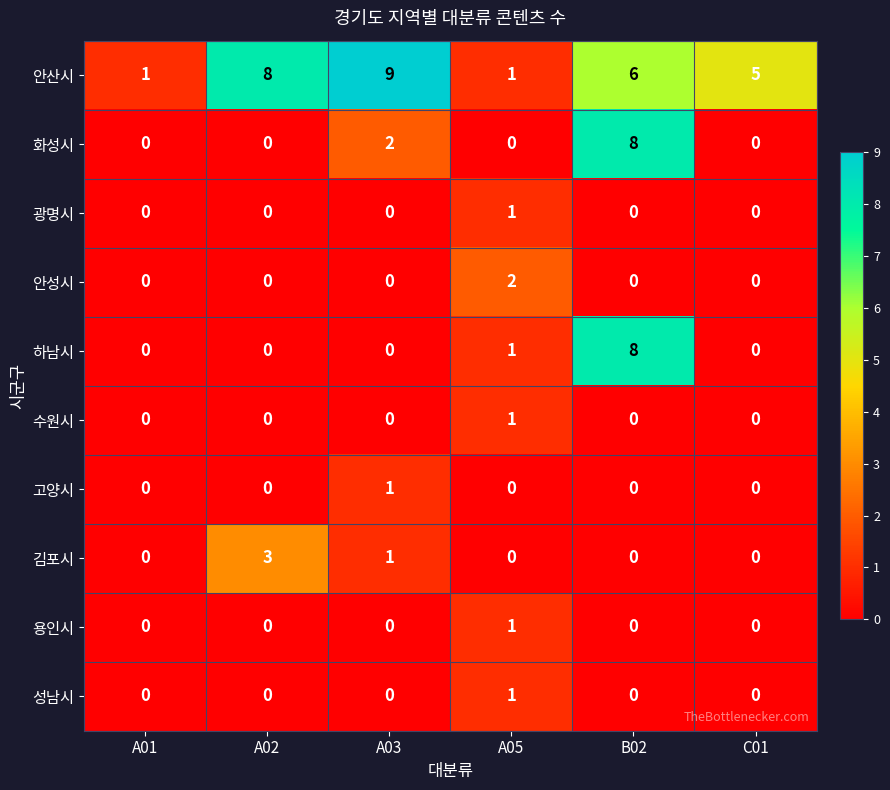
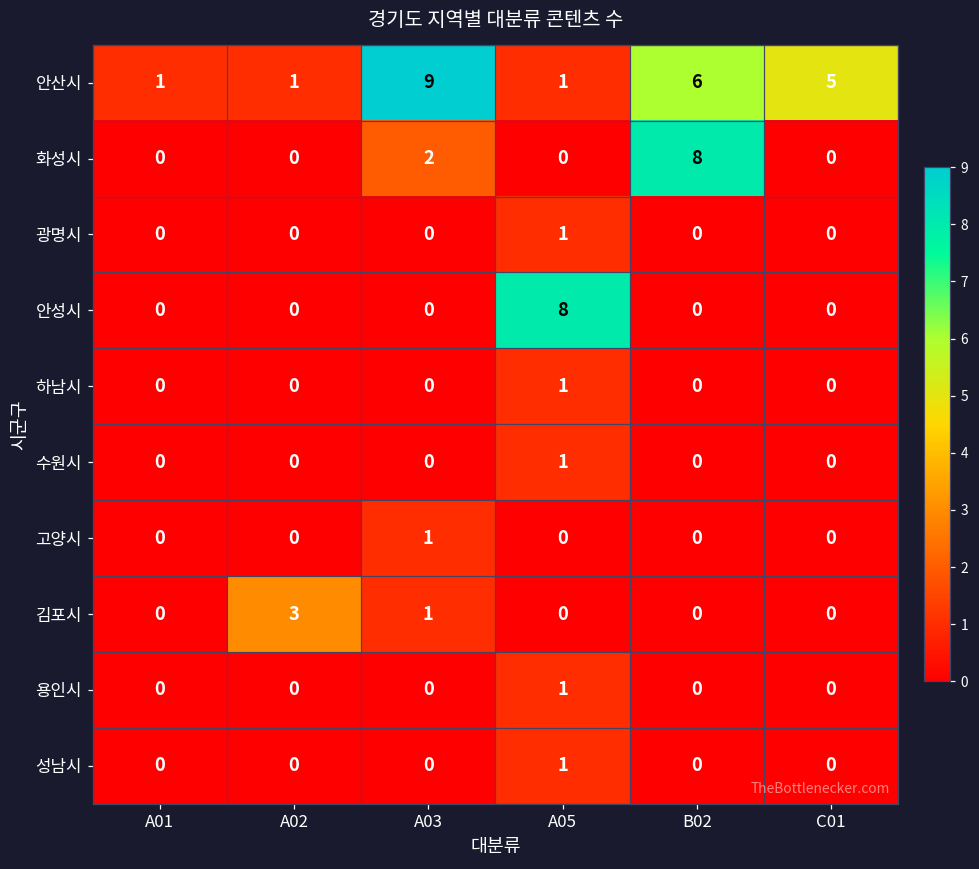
안산시, A02: 8 -> 1
안성시, A05: 2 -> 8
하남시, B02: 8 -> 0
